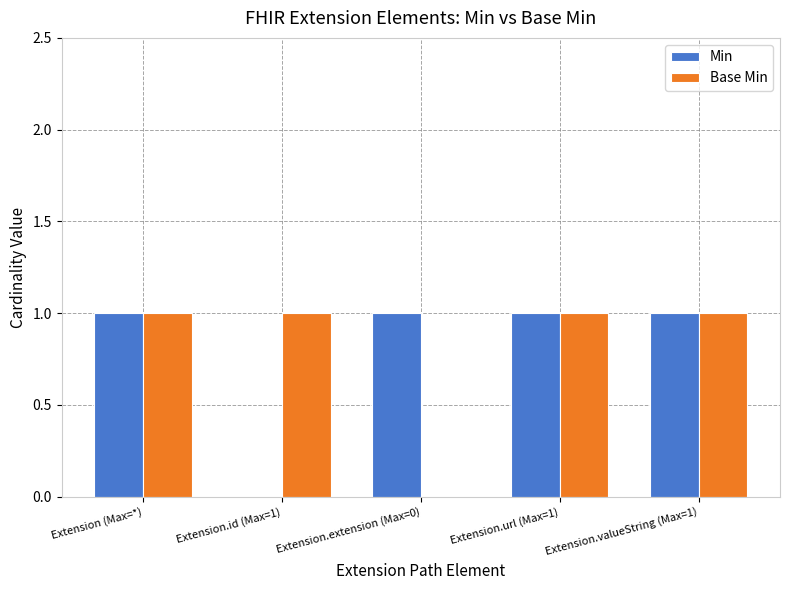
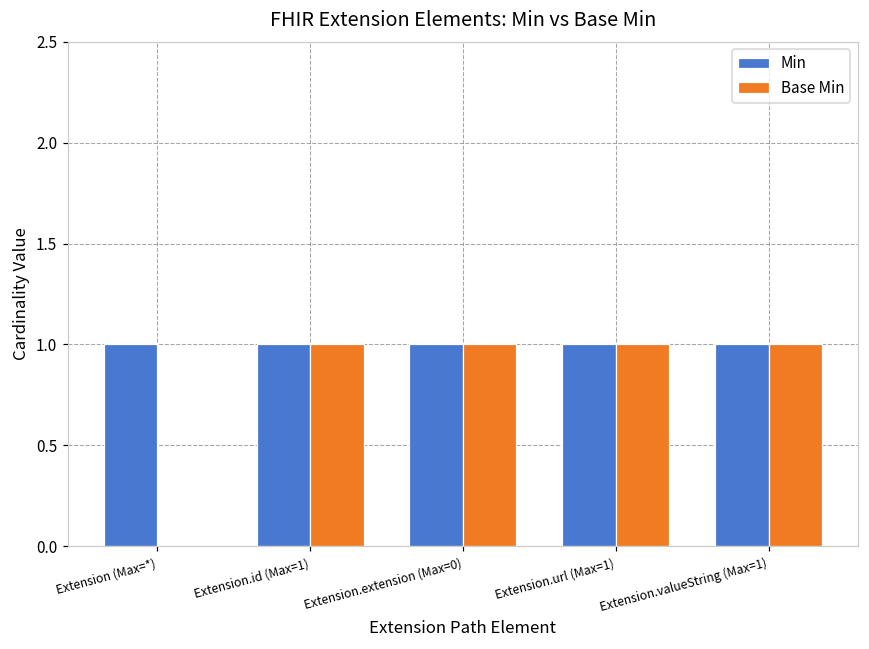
Base Min, Extension (Max=*): 1 -> 0
Min, Extension.id (Max=1): 0 -> 1
Base Min, Extension.extension (Max=0): 0 -> 1
